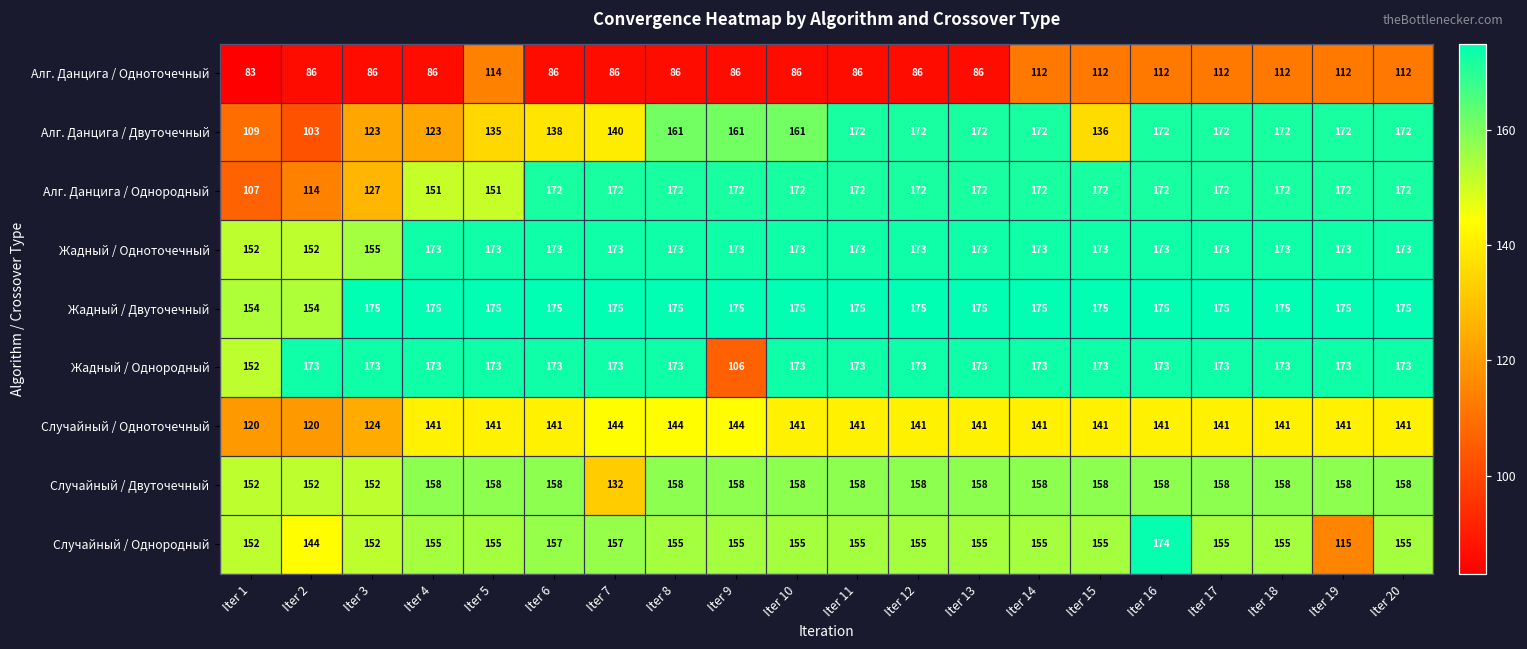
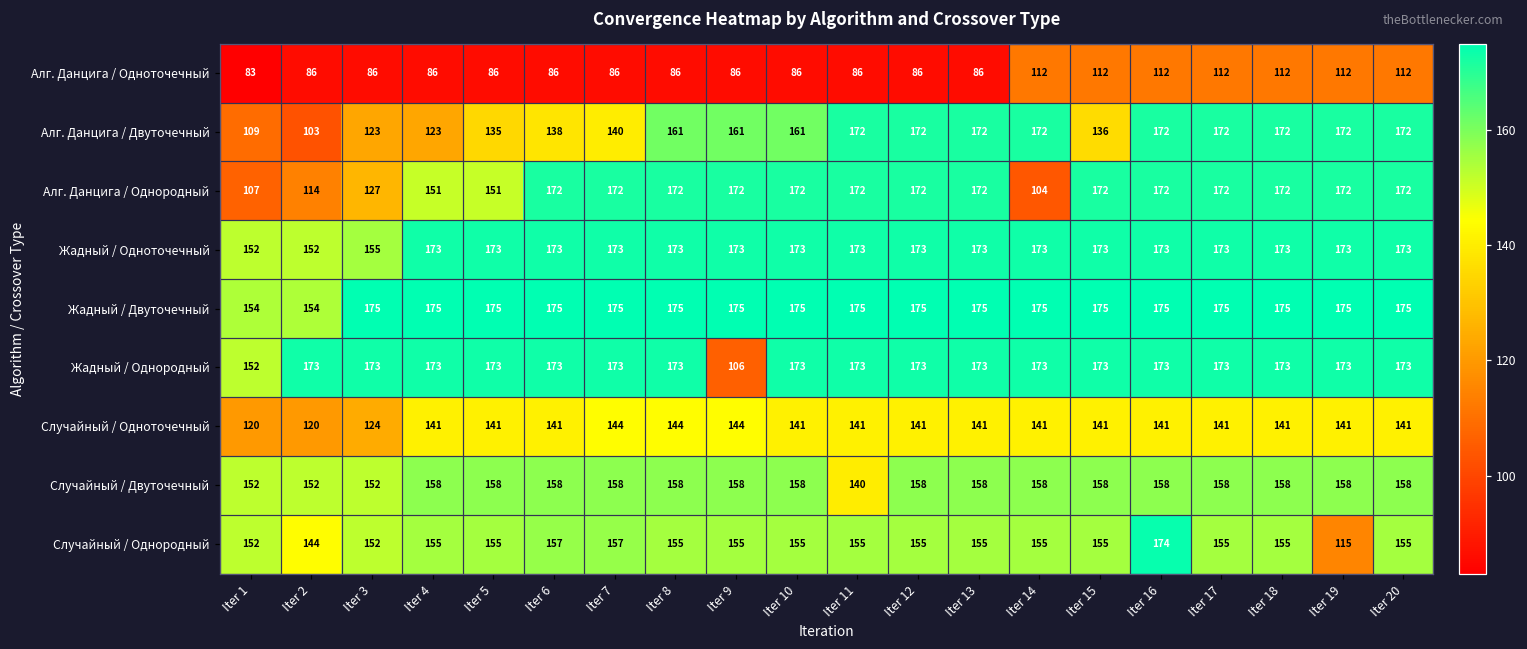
Алг. Данцига / Одноточечный, Iter 5: 114 -> 86
Алг. Данцига / Однородный, Iter 14: 172 -> 104
Случайный / Двуточечный, Iter 7: 132 -> 158
Случайный / Двуточечный, Iter 11: 158 -> 140
